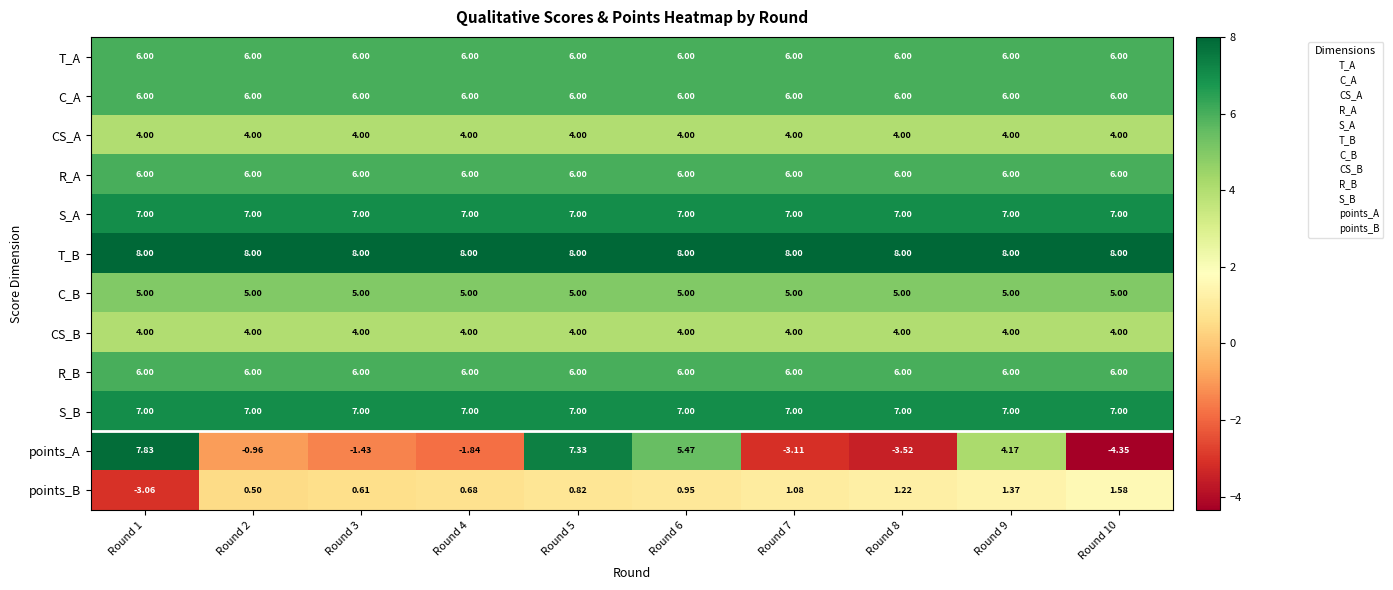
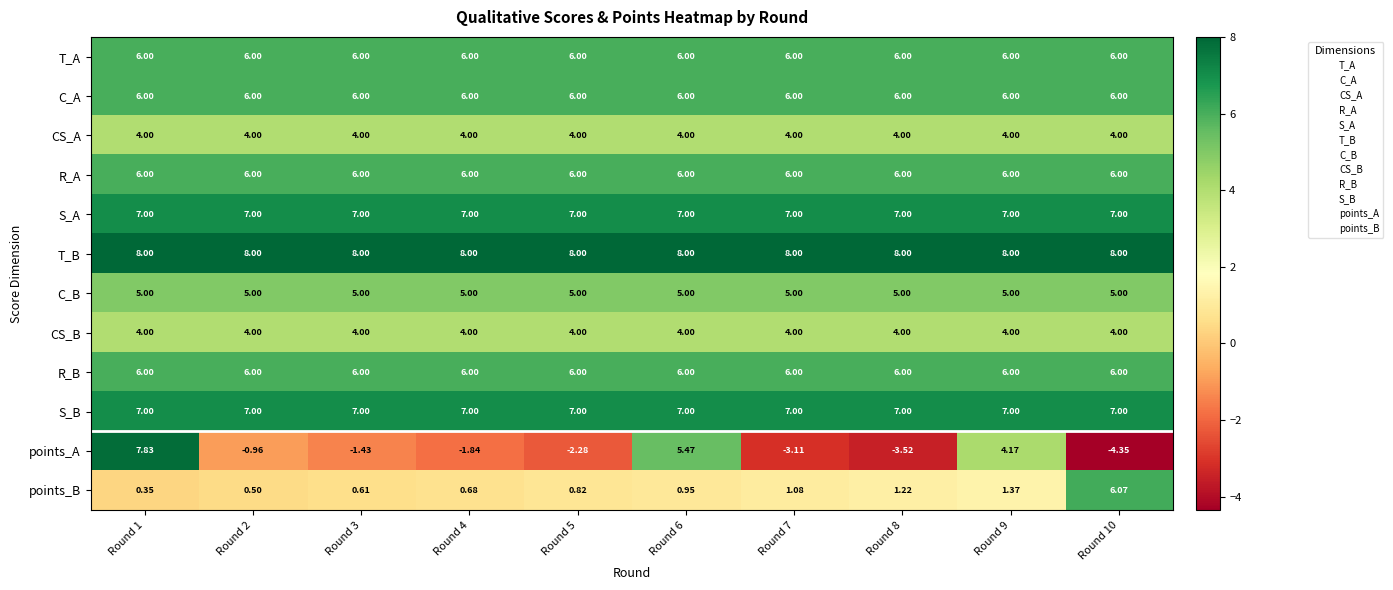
points_A, Round 5: 7.33 -> -2.28
points_B, Round 1: -3.06 -> 0.35
points_B, Round 10: 1.58 -> 6.07
